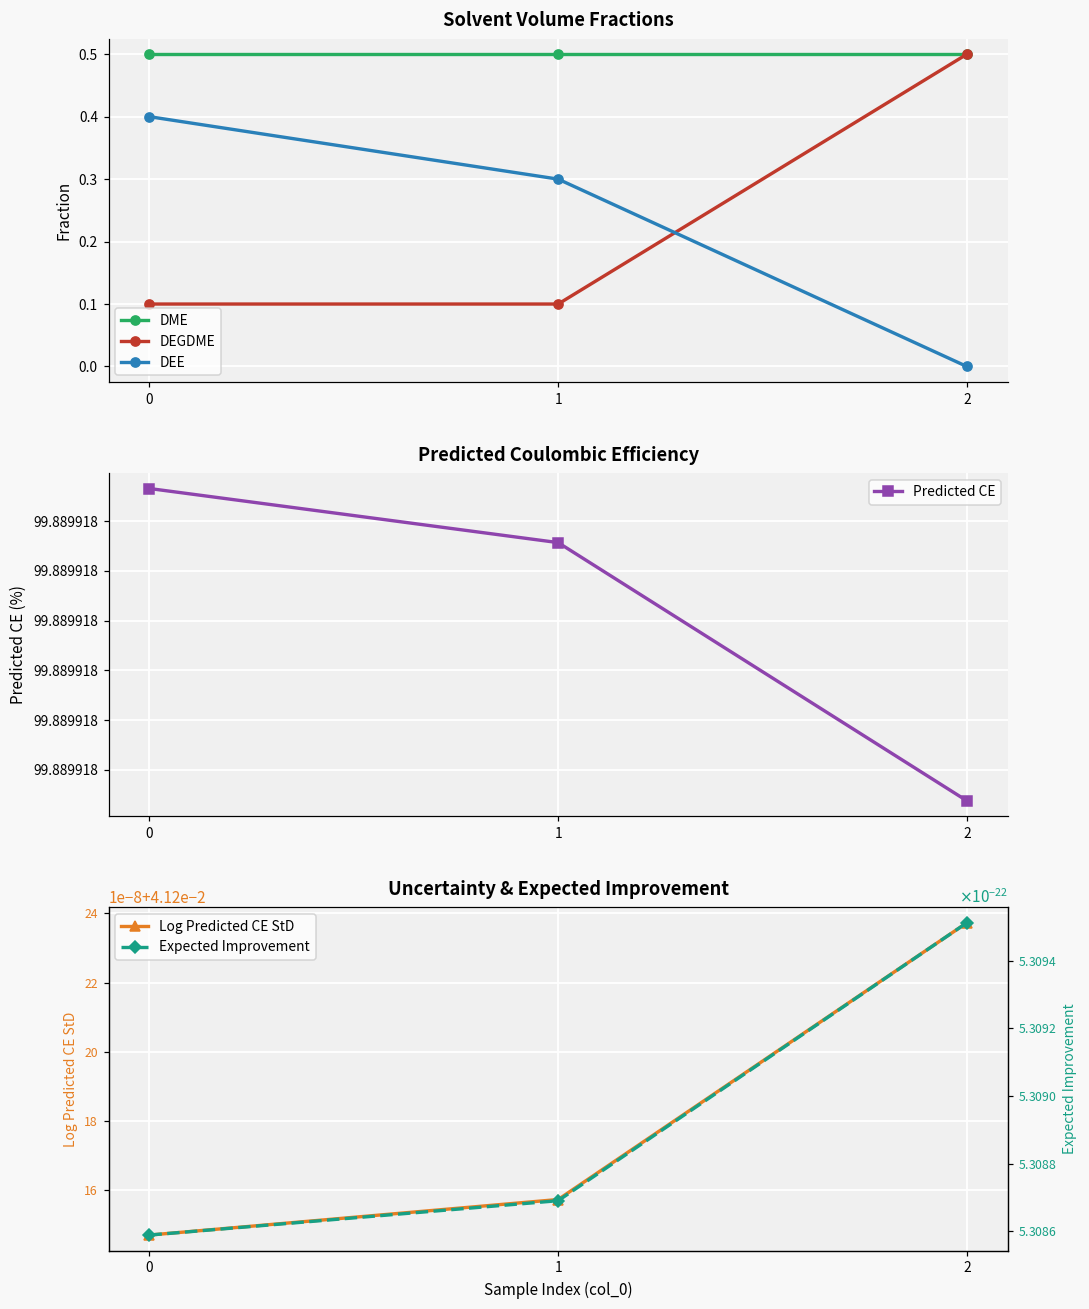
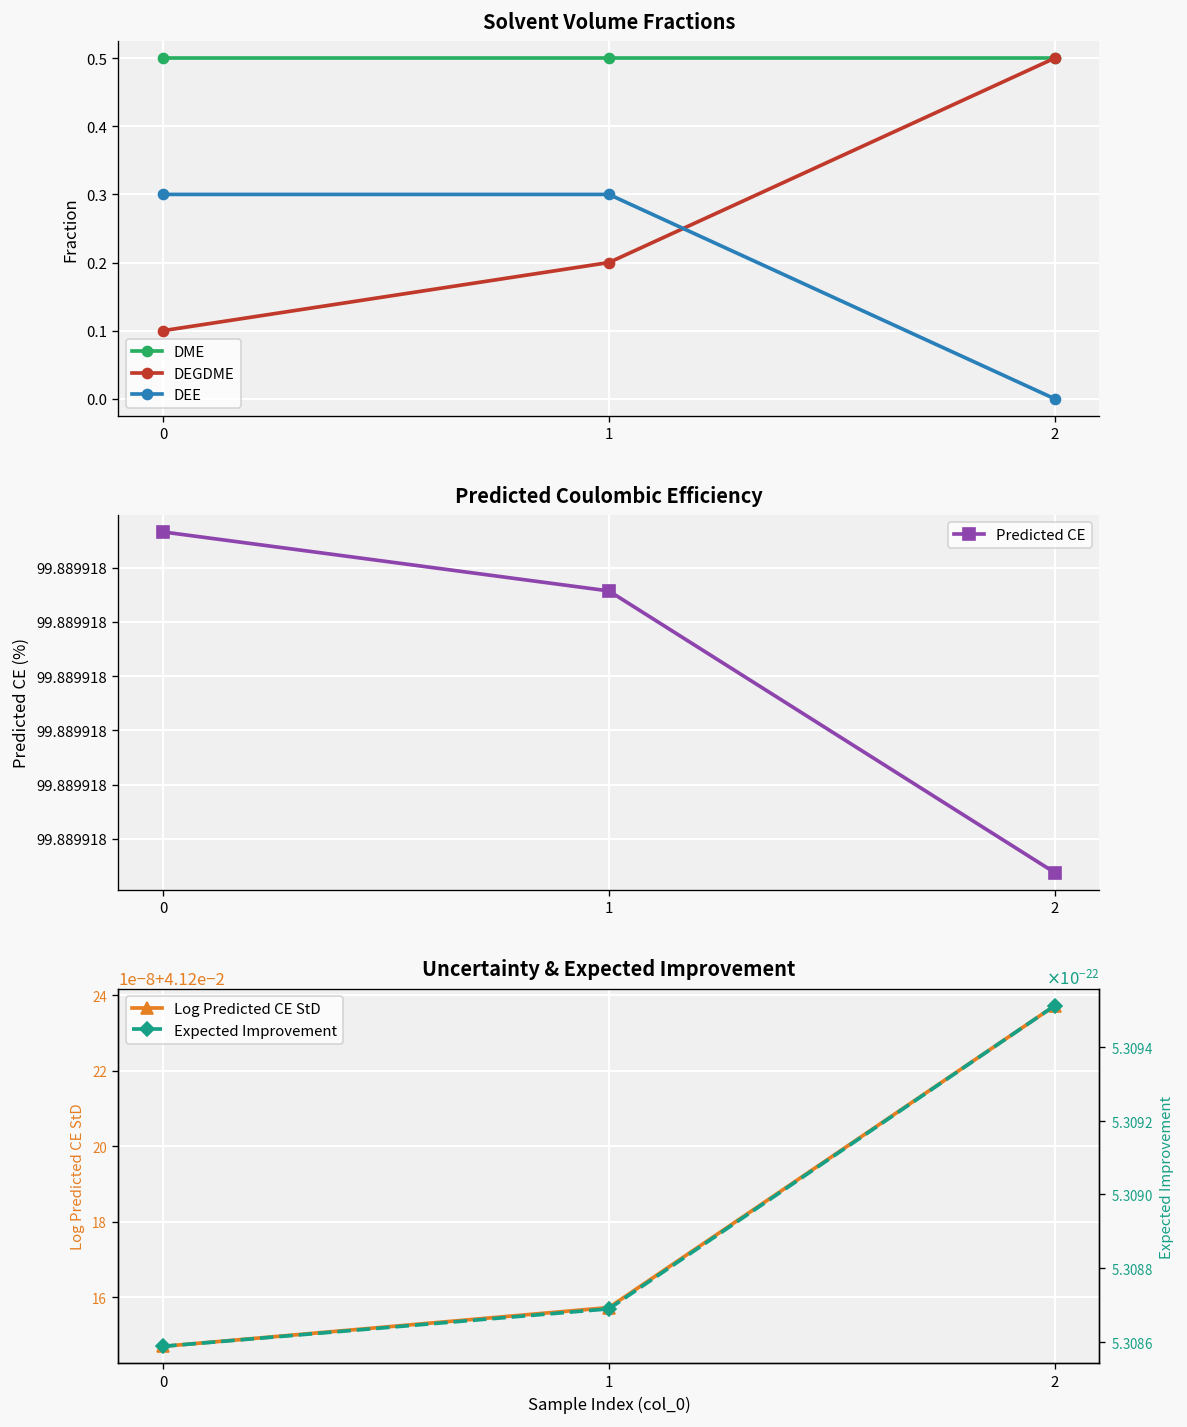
Solvent Volume Fractions, DEE, 0: 0.4 -> 0.3
Solvent Volume Fractions, DEGDME, 1: 0.1 -> 0.2
